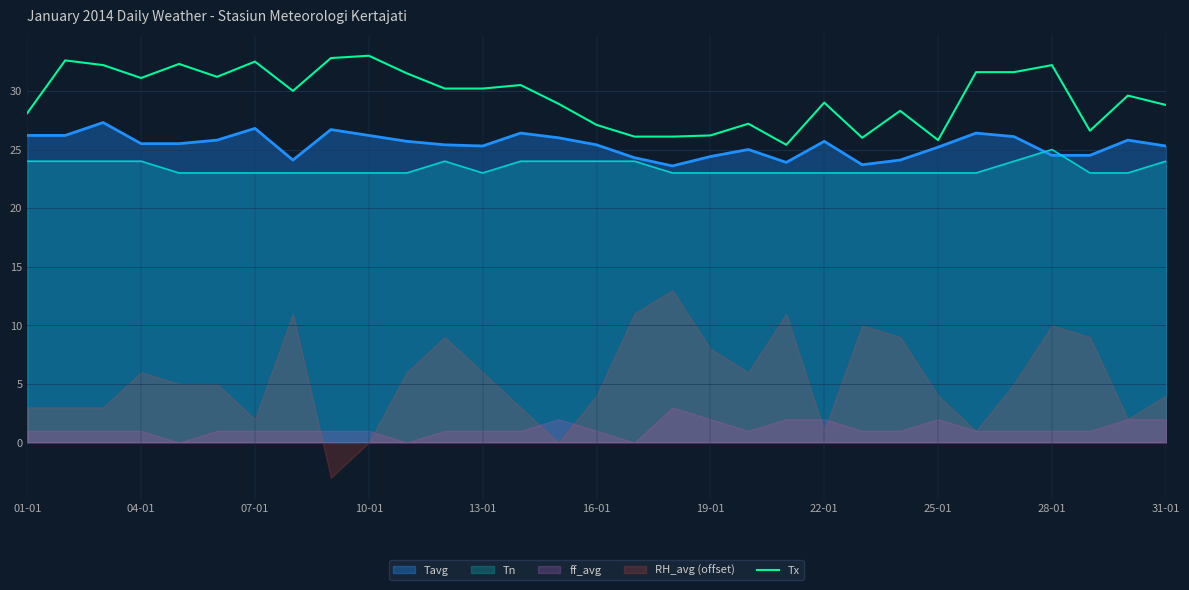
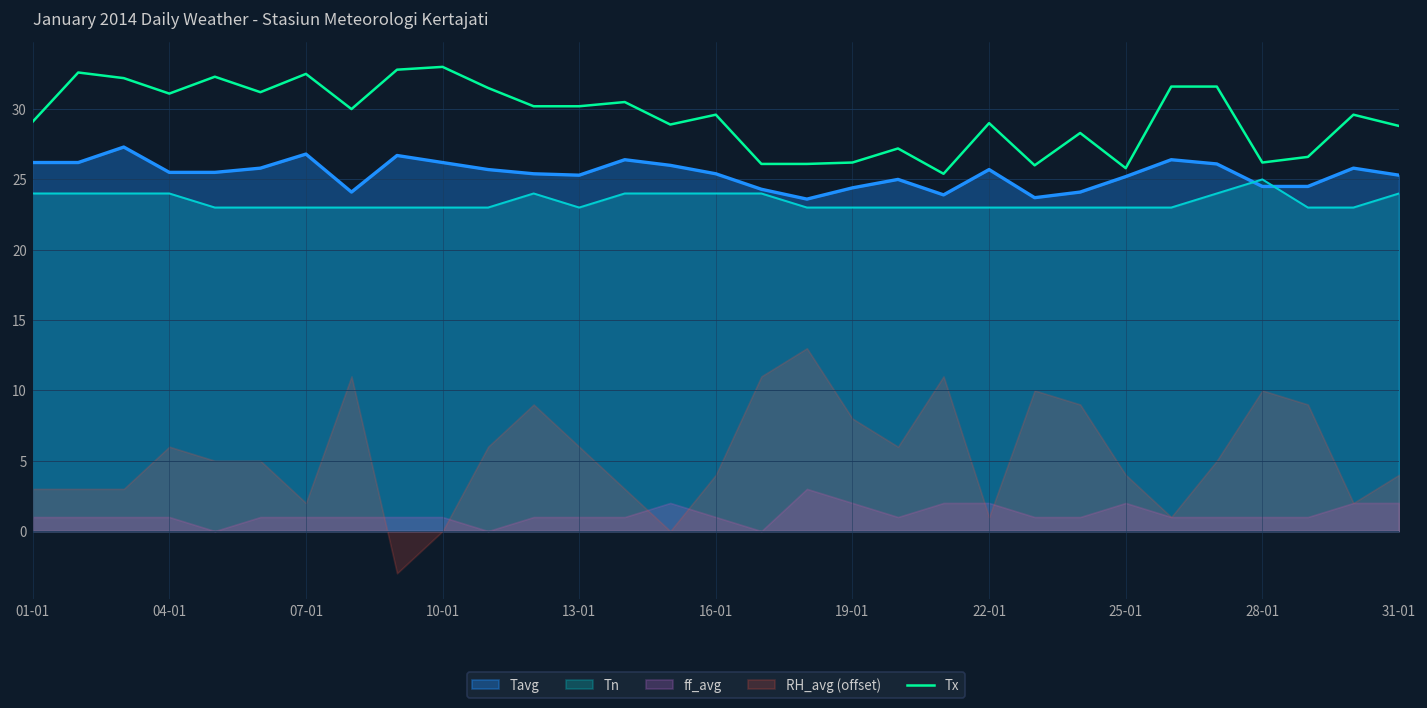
Tx, 01-01: 28.1 -> 29.1
Tx, 16-01: 27.1 -> 29.6
Tx, 28-01: 32.2 -> 26.2
